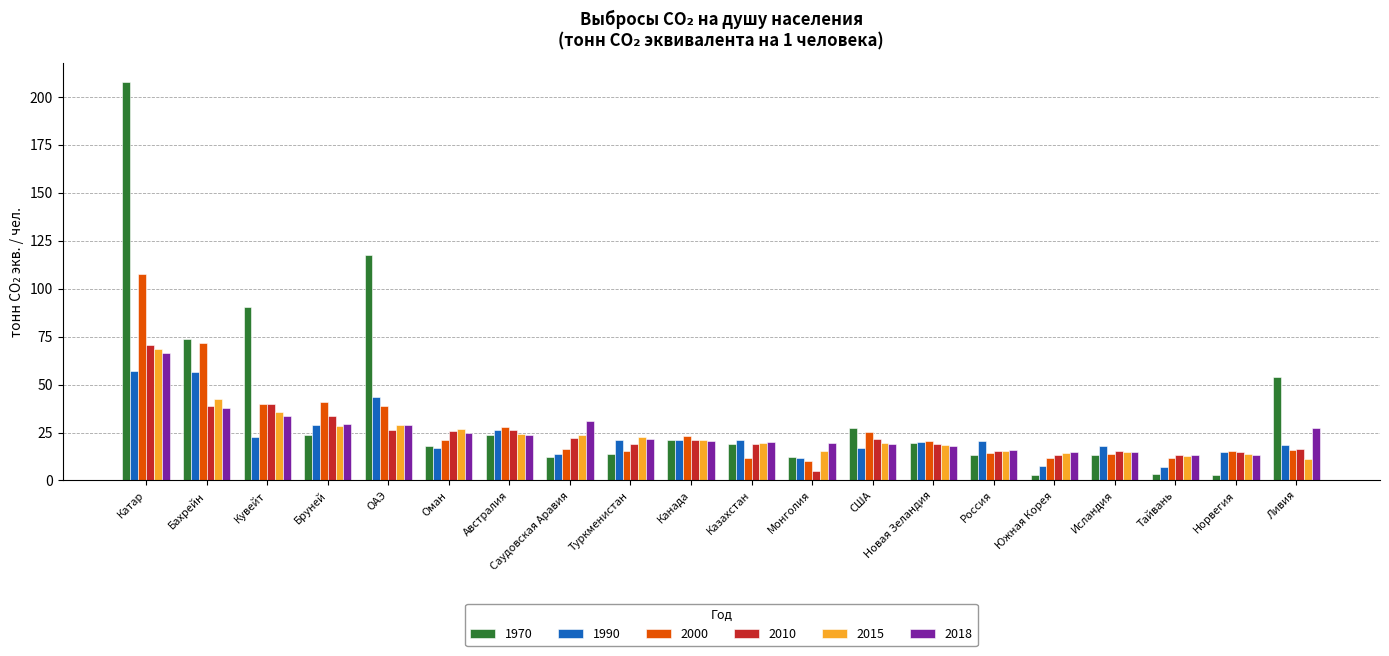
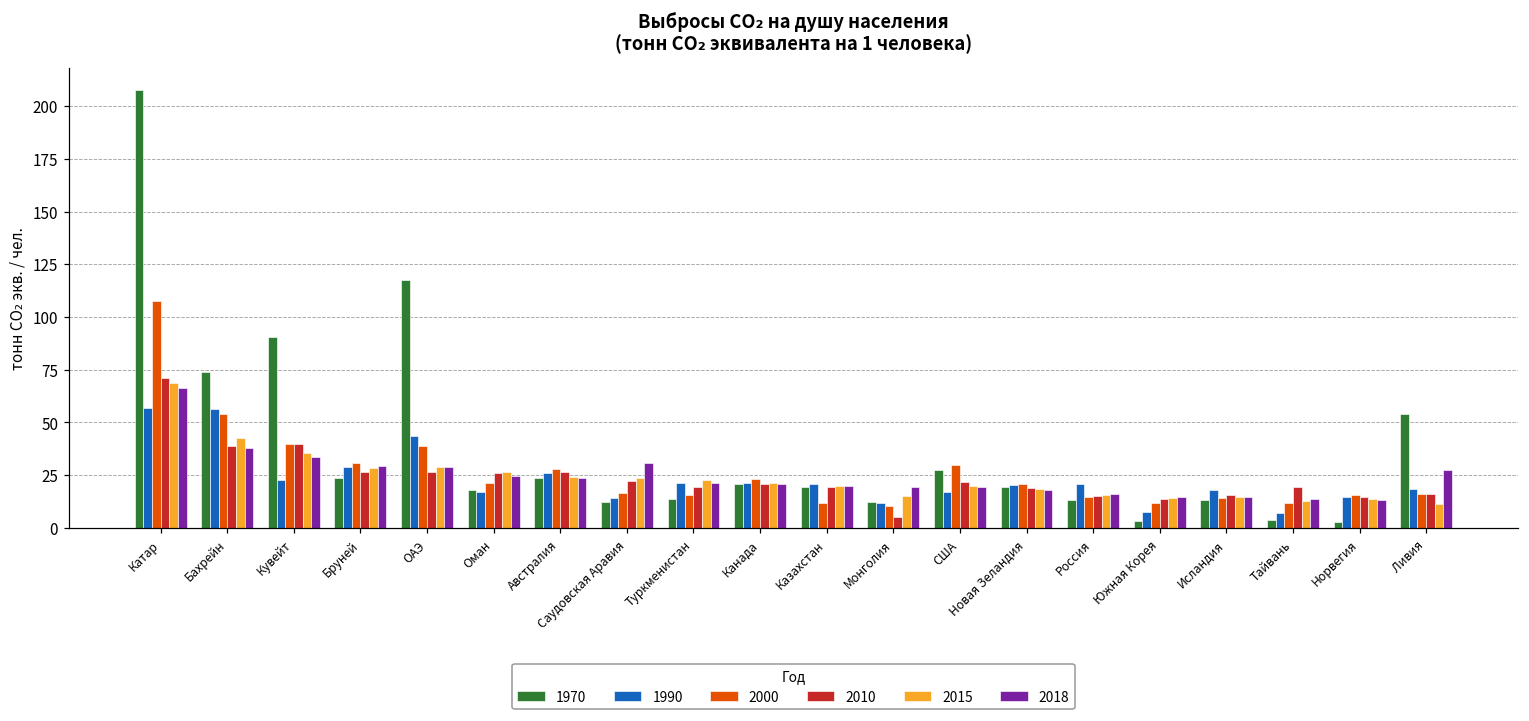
2000, Бахрейн: 72 -> 54
2000, Бруней: 41 -> 31
2010, Бруней: 34 -> 27
2000, США: 26 -> 30
2010, Тайвань: 13 -> 19
